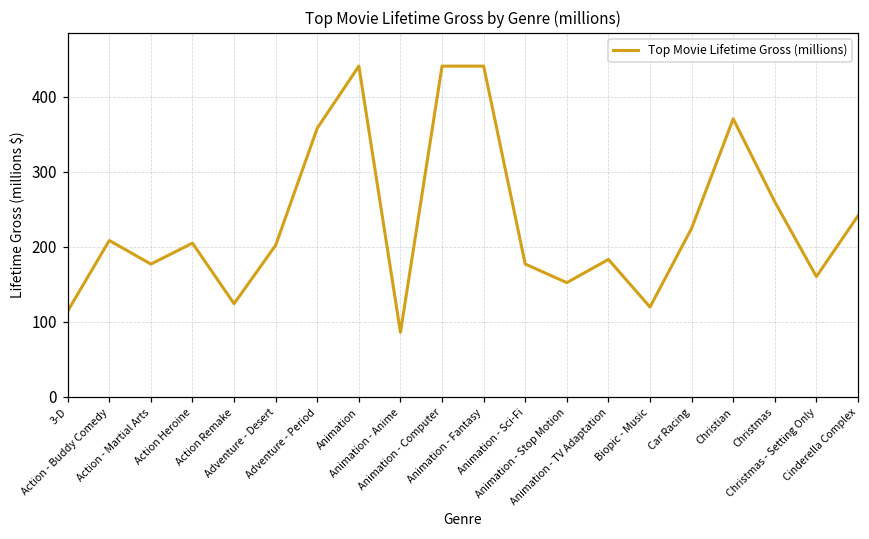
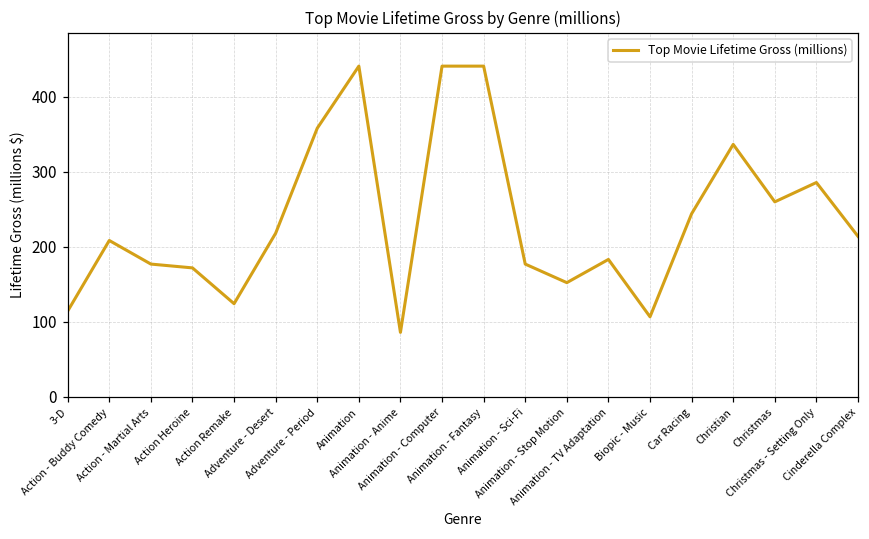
Action Heroine: 200 -> 170
Adventure - Desert: 200 -> 220
Biopic - Music: 120 -> 110
Car Racing: 220 -> 240
Christian: 370 -> 340
Christmas - Setting Only: 160 -> 290
Cinderella Complex: 240 -> 210
